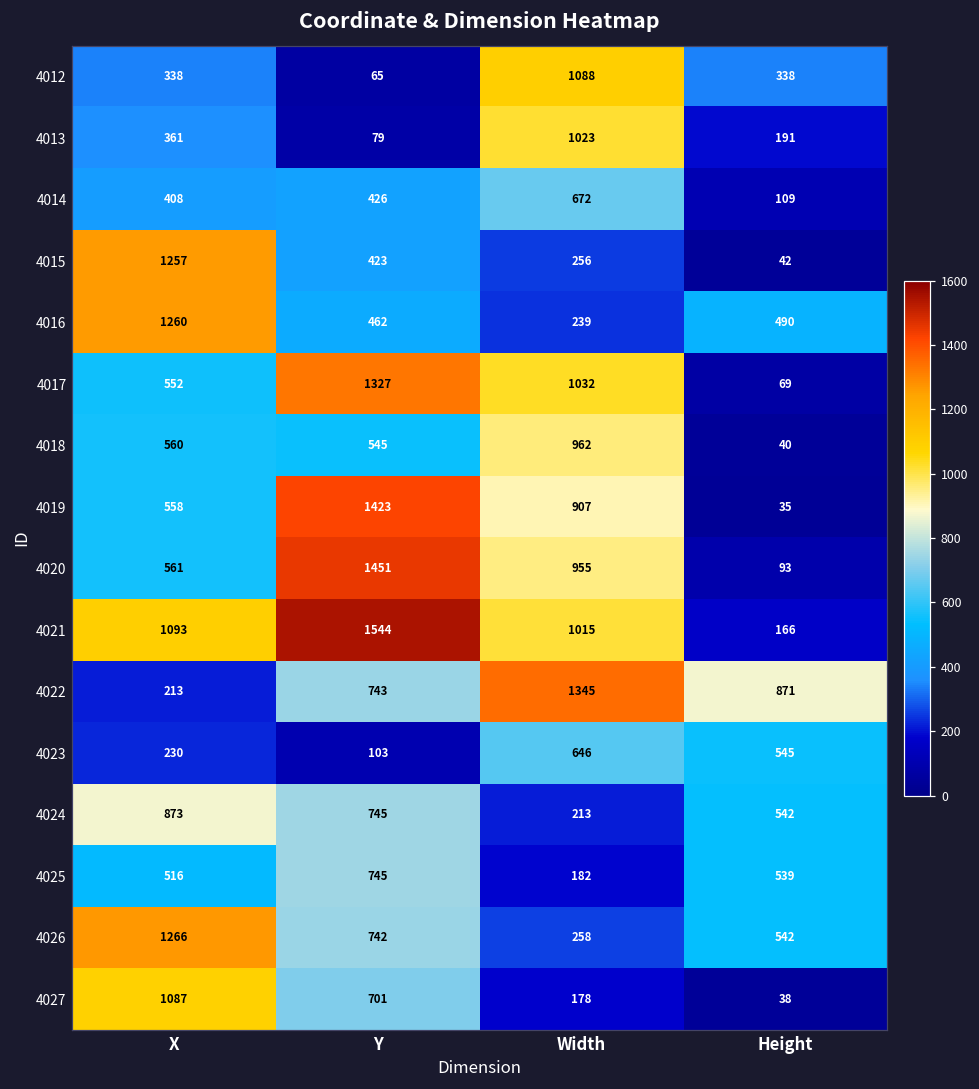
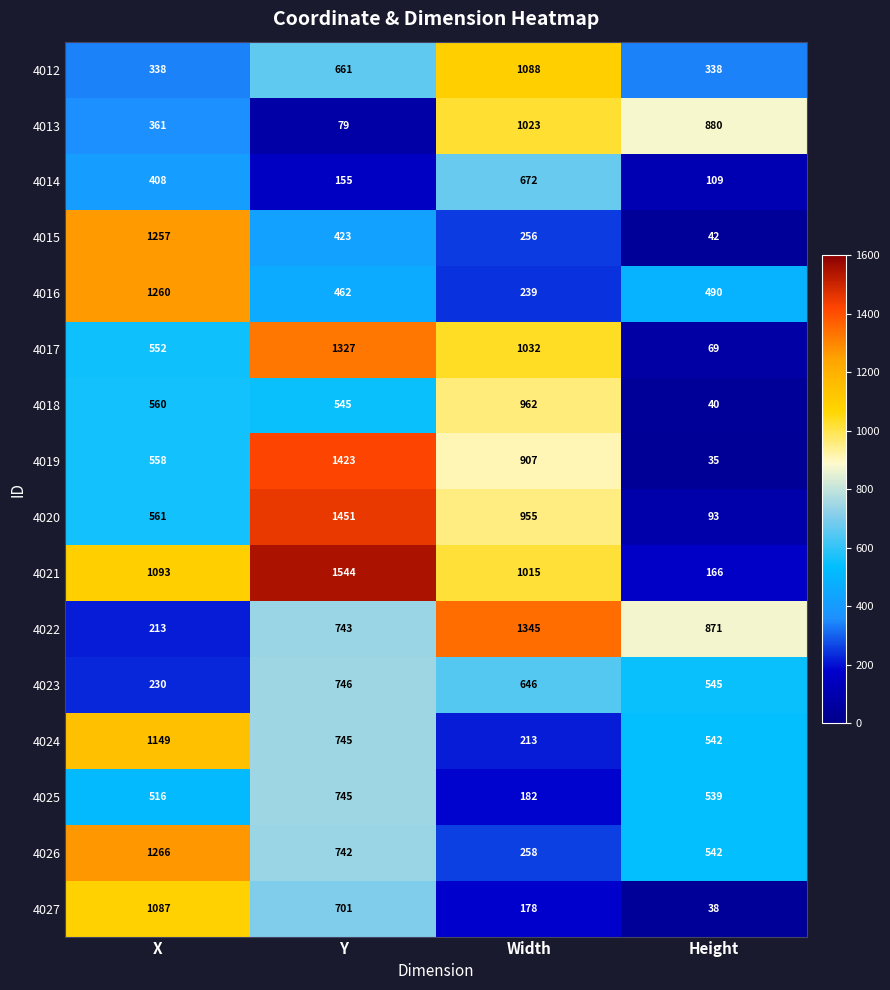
4012, Y: 65 -> 661
4013, Height: 191 -> 880
4014, Y: 426 -> 155
4023, Y: 103 -> 746
4024, X: 873 -> 1149
